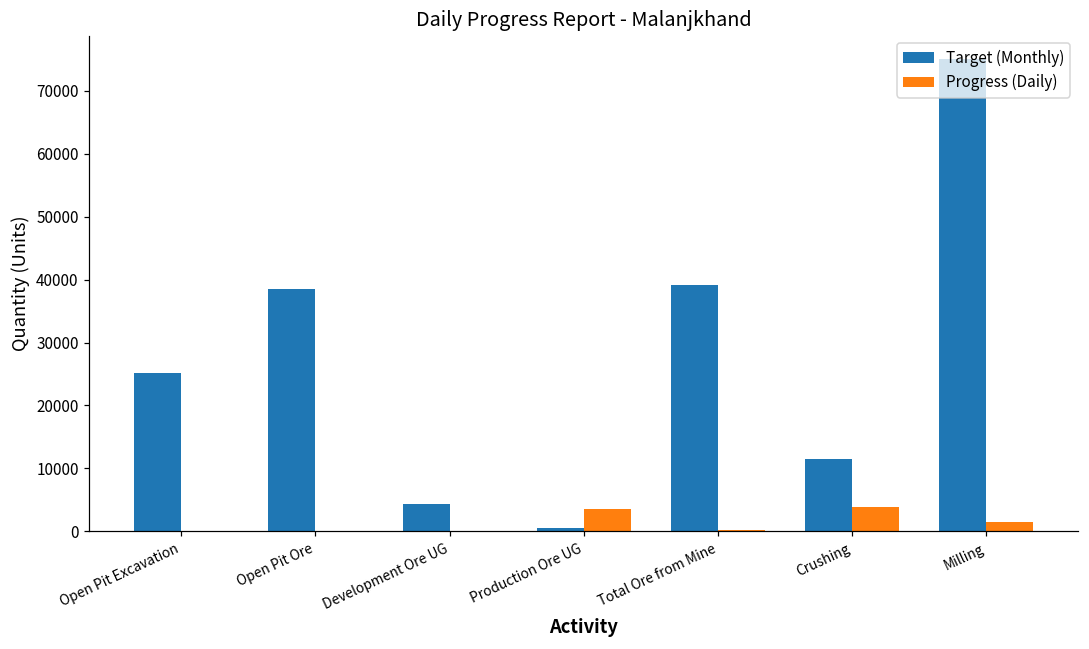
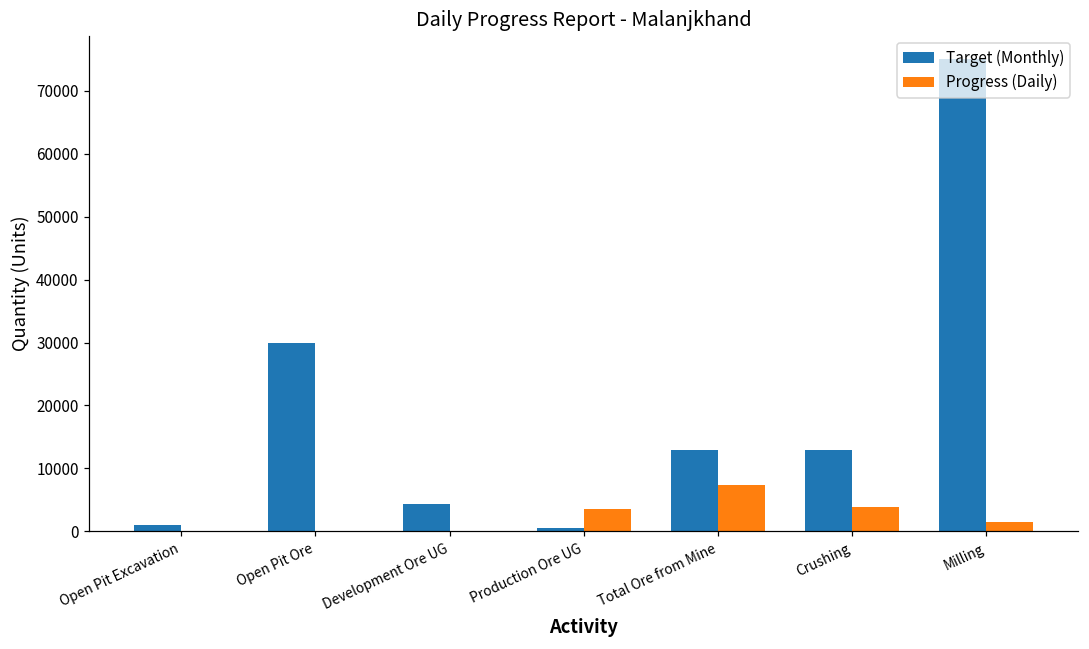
Target (Monthly), Open Pit Excavation: 25000 -> 1000
Target (Monthly), Open Pit Ore: 39000 -> 30000
Target (Monthly), Total Ore from Mine: 39000 -> 13000
Progress (Daily), Total Ore from Mine: 0 -> 7000
Target (Monthly), Crushing: 11000 -> 13000
